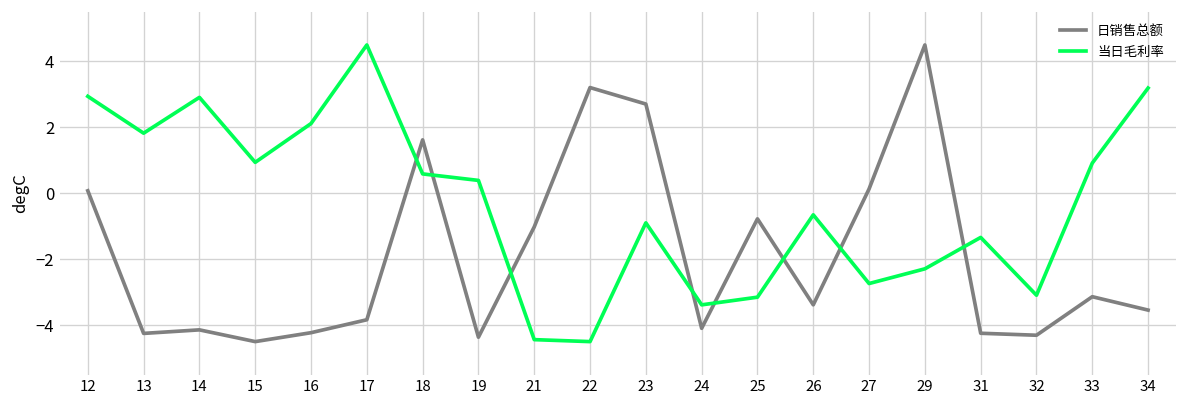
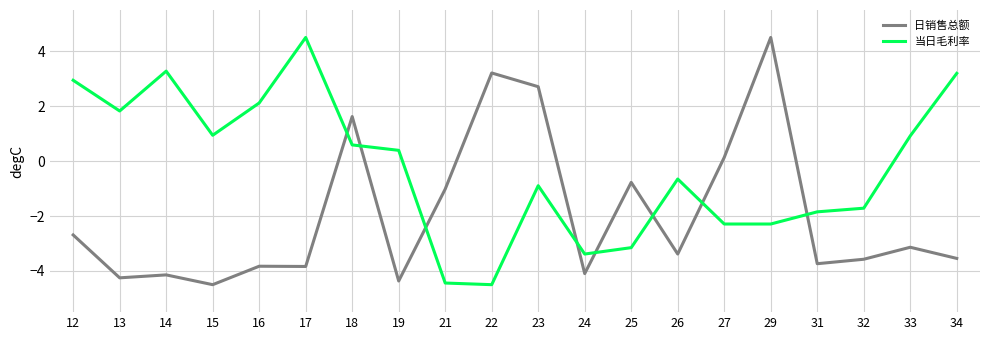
日销售总额, 12: 0.1 -> -2.7
当日毛利率, 14: 2.9 -> 3.3
日销售总额, 16: -4.2 -> -3.8
当日毛利率, 27: -2.7 -> -2.3
日销售总额, 31: -4.2 -> -3.7
当日毛利率, 31: -1.3 -> -1.8
日销售总额, 32: -4.3 -> -3.6
当日毛利率, 32: -3.1 -> -1.7
